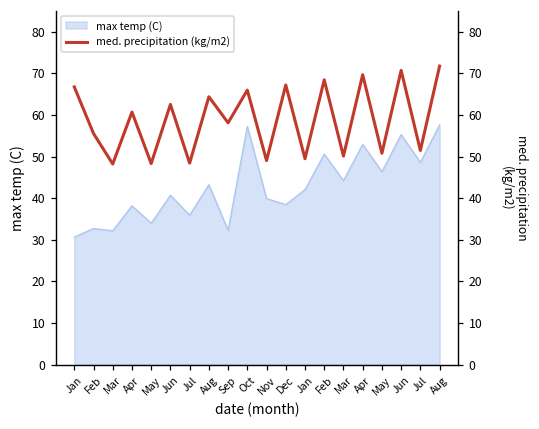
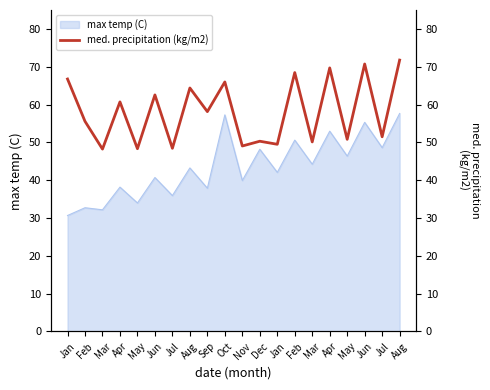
max temp (C), Sep: 32 -> 38
max temp (C), Dec: 38 -> 48
med. precipitation (kg/m2), Dec: 67 -> 50
